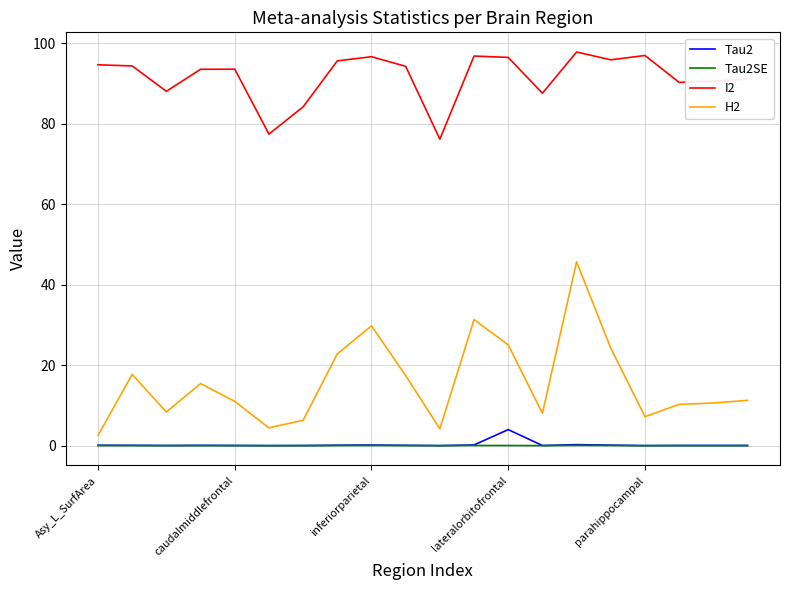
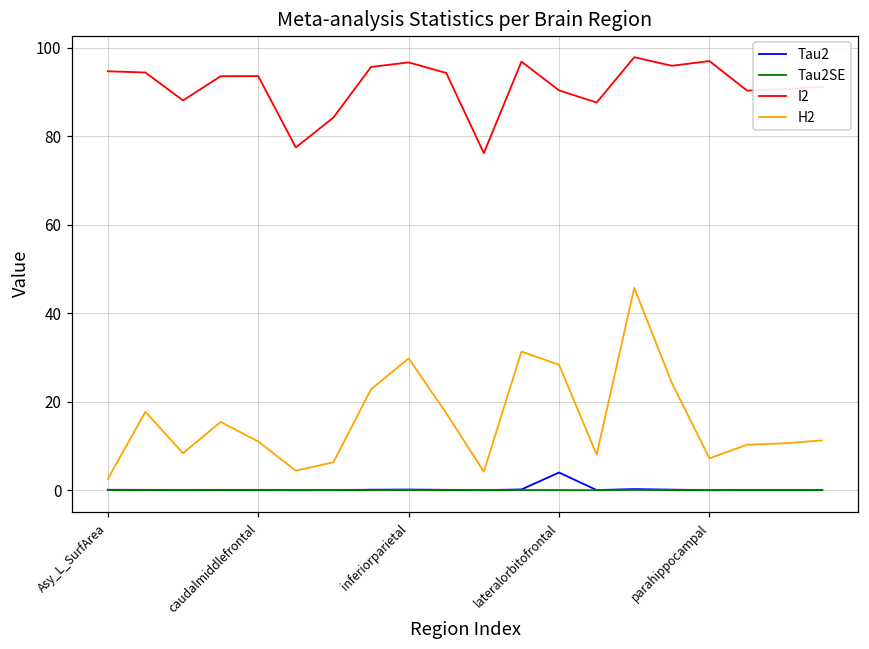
I2, lateralorbitofrontal: 96 -> 90
H2, lateralorbitofrontal: 25 -> 28
